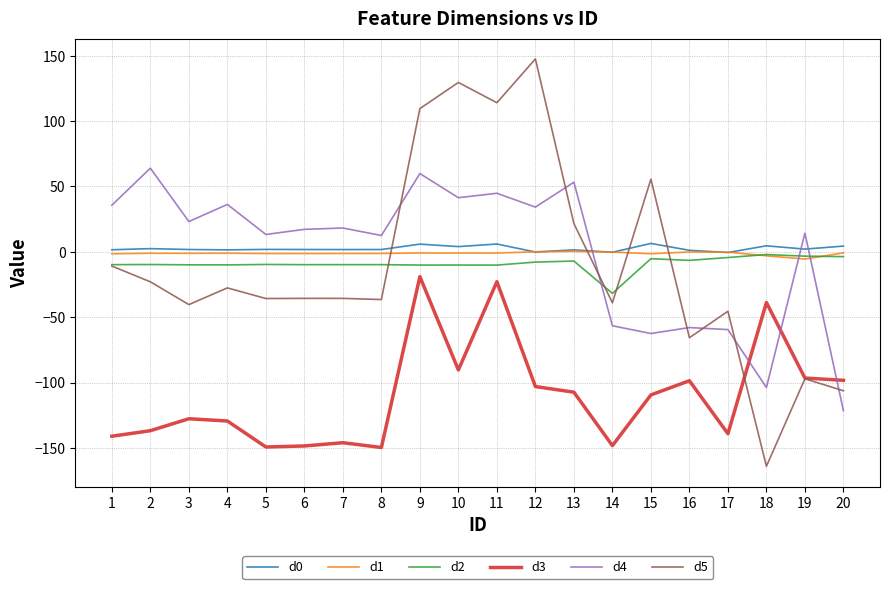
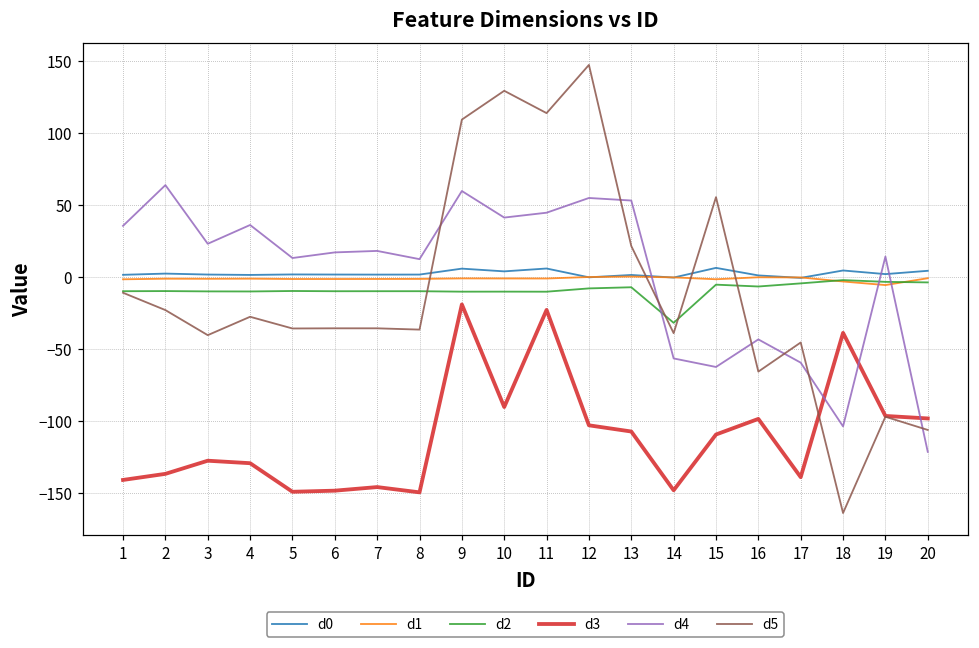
d4, 12: 34 -> 55
d4, 16: -58 -> -43
